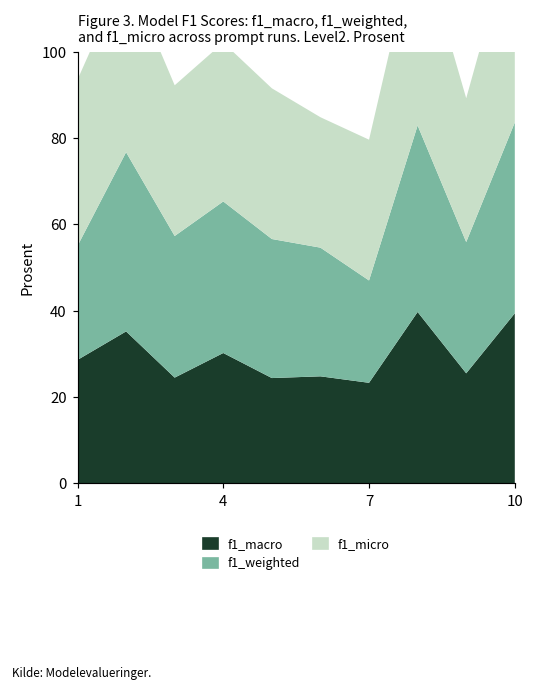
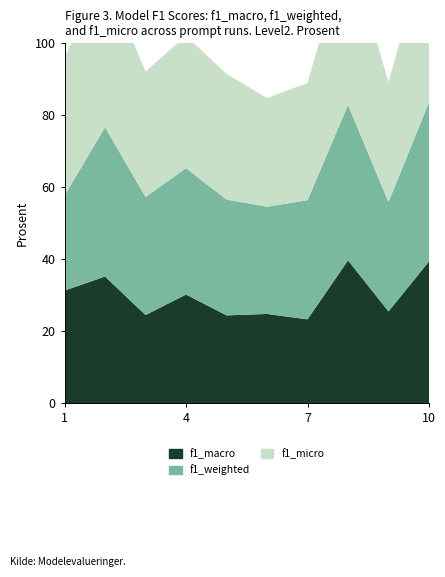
f1_macro, 1: 29 -> 31
f1_weighted, 7: 24 -> 33
